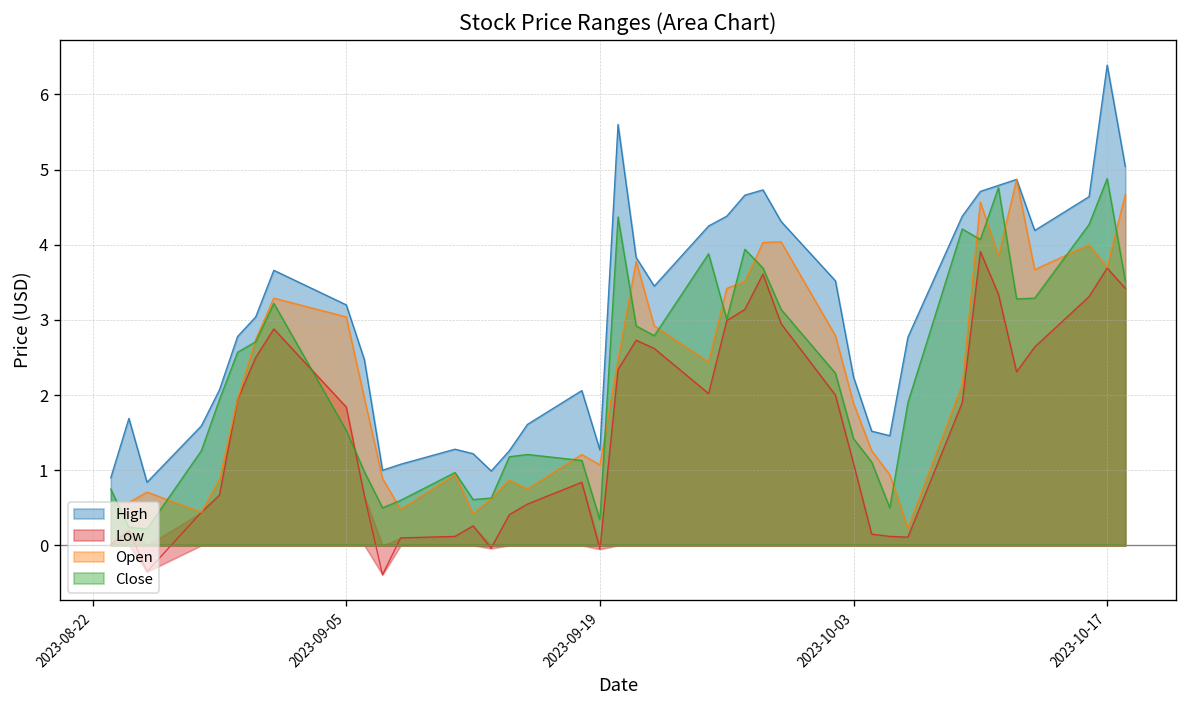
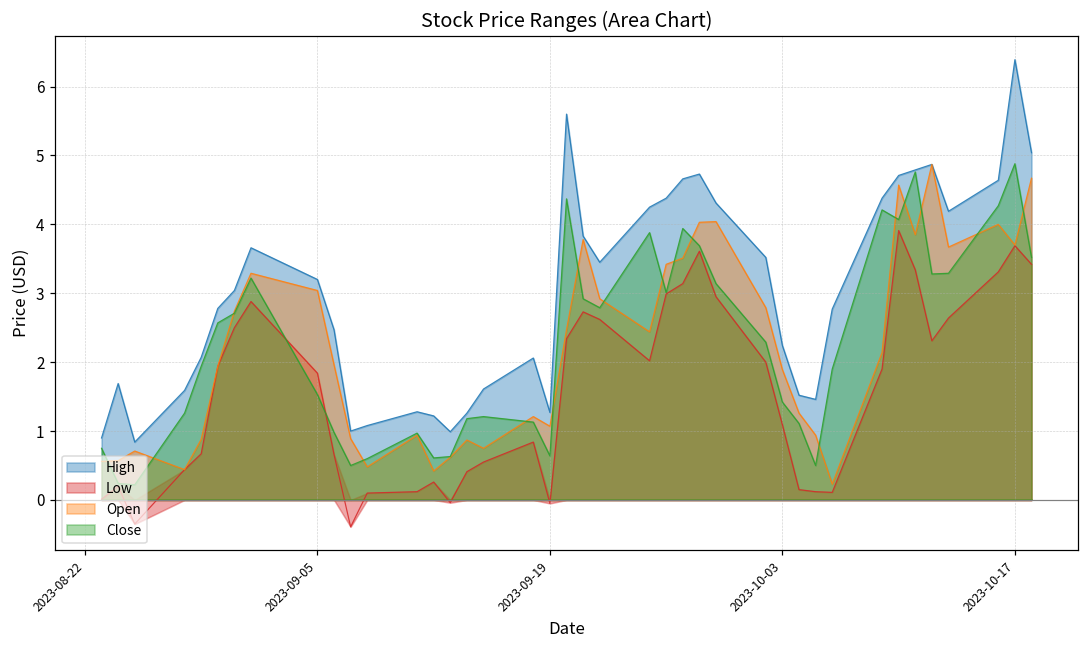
Close, 2023-09-19: 0.3 -> 0.6
